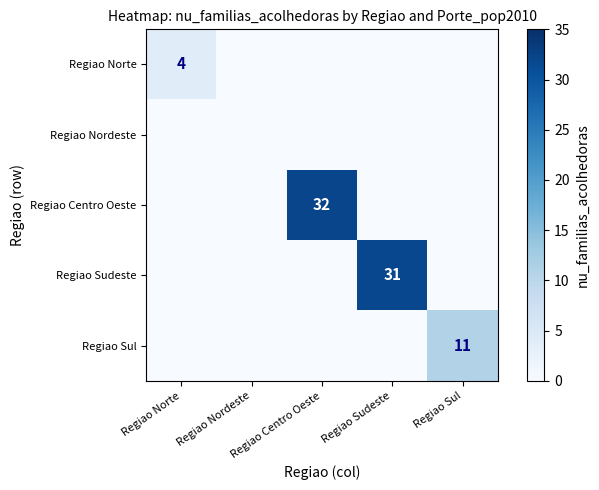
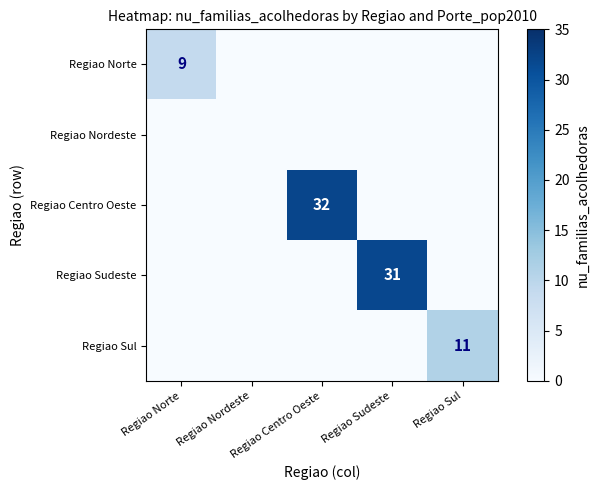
Regiao Norte, Regiao Norte: 4 -> 9
